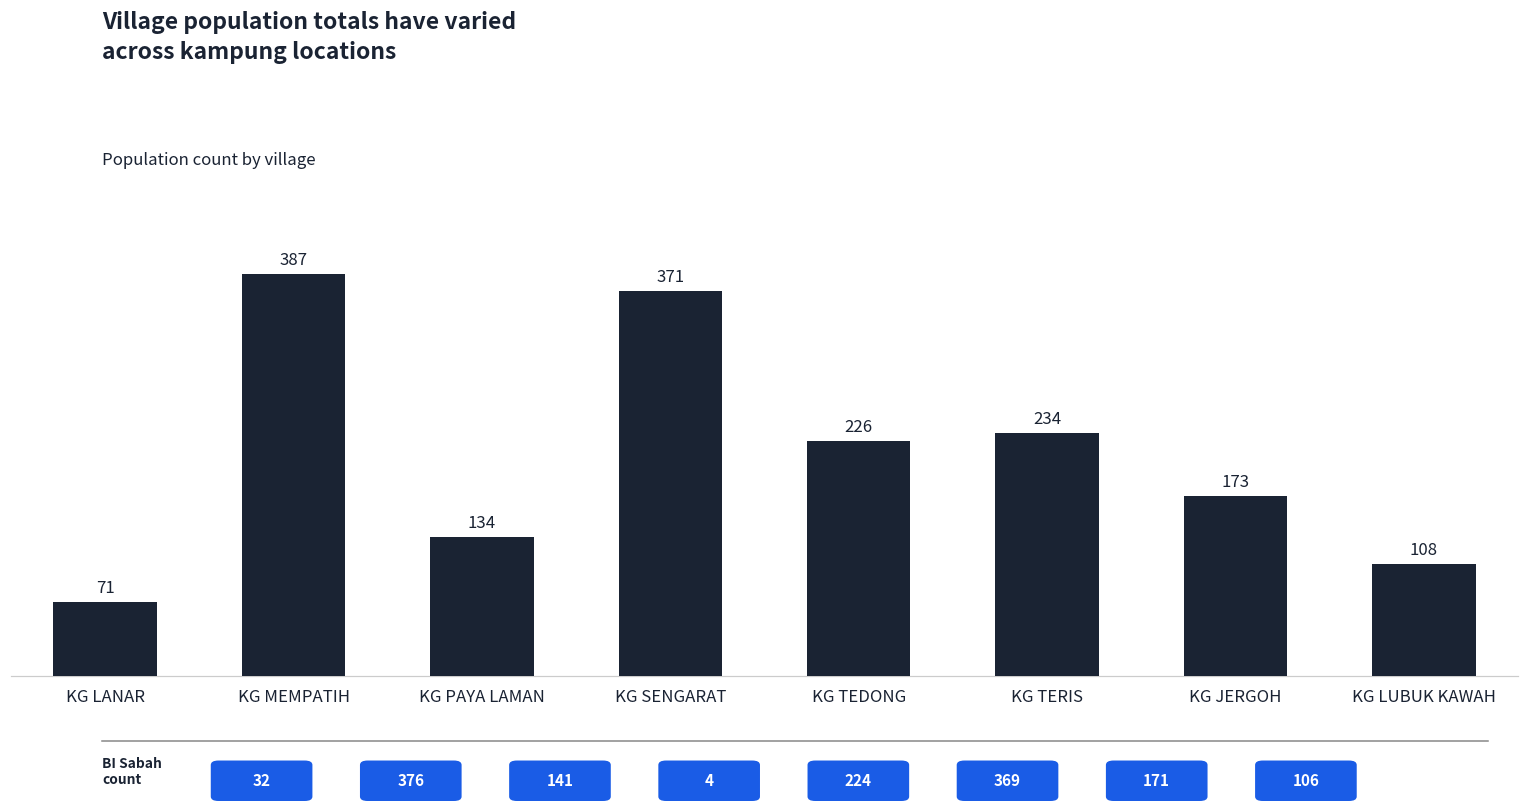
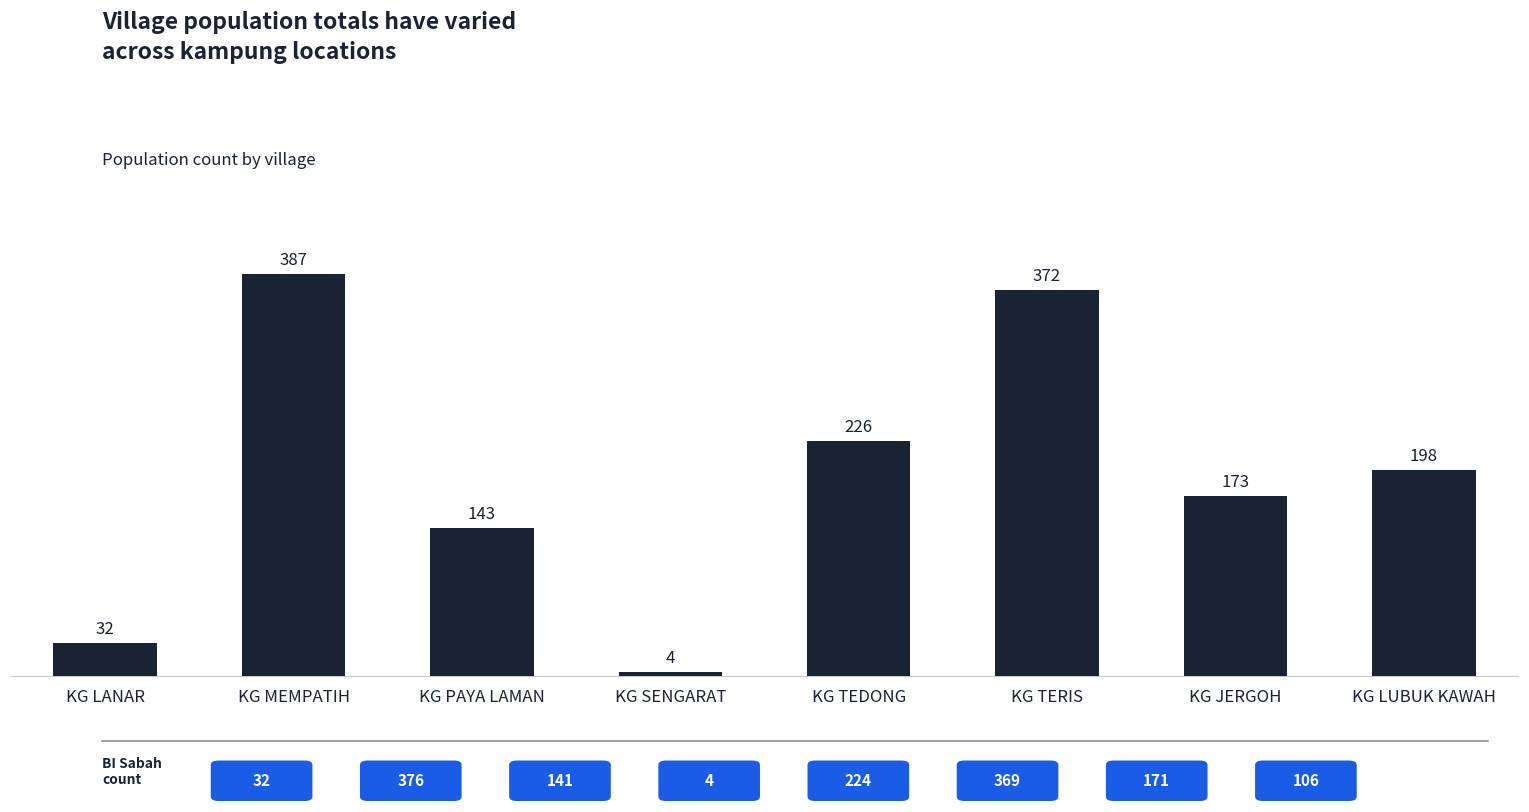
KG LANAR: 71 -> 32
KG PAYA LAMAN: 134 -> 143
KG SENGARAT: 371 -> 4
KG TERIS: 234 -> 372
KG LUBUK KAWAH: 108 -> 198
